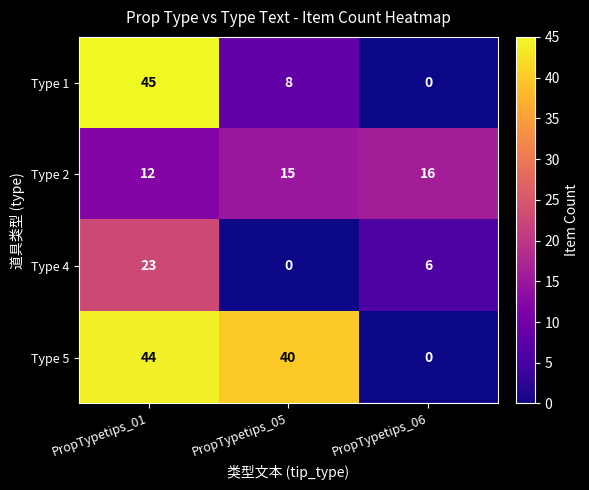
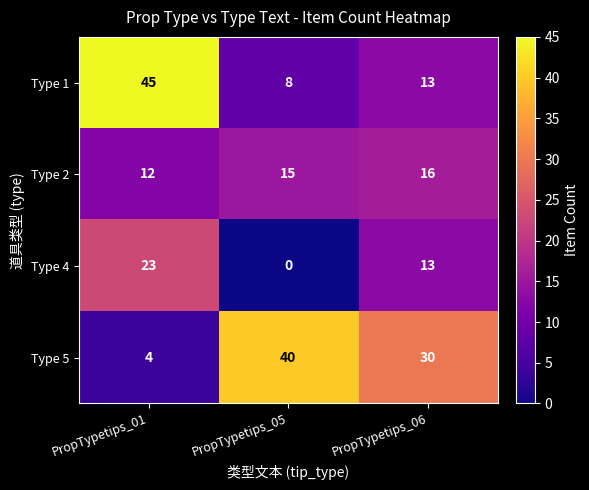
Type 1, PropTypetips_06: 0 -> 13
Type 4, PropTypetips_06: 6 -> 13
Type 5, PropTypetips_01: 44 -> 4
Type 5, PropTypetips_06: 0 -> 30
